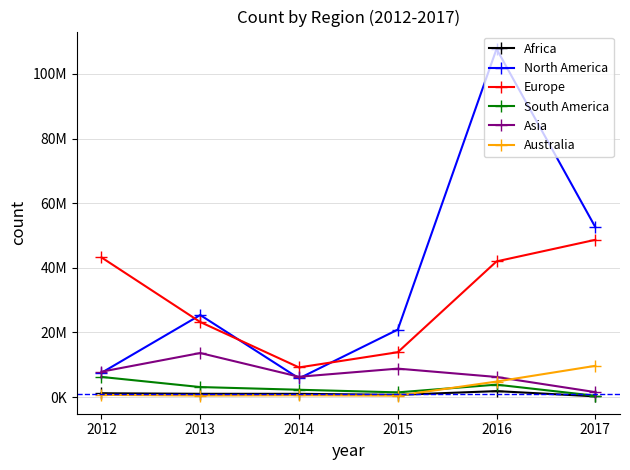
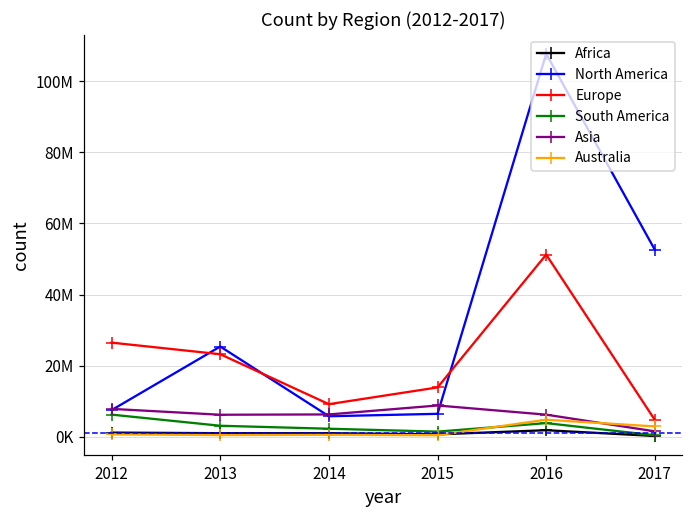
Europe, 2012: 43000000 -> 26000000
Asia, 2013: 14000000 -> 6000000
North America, 2015: 21000000 -> 6000000
Europe, 2016: 42000000 -> 51000000
Europe, 2017: 49000000 -> 5000000
Australia, 2017: 10000000 -> 3000000
